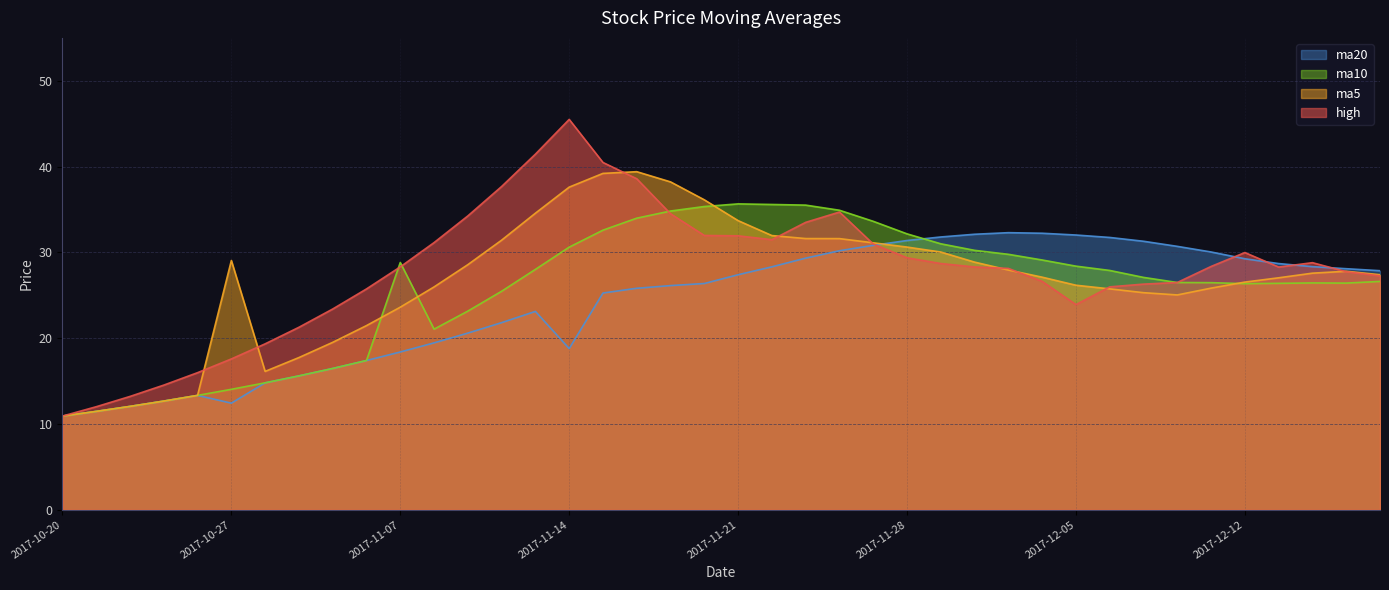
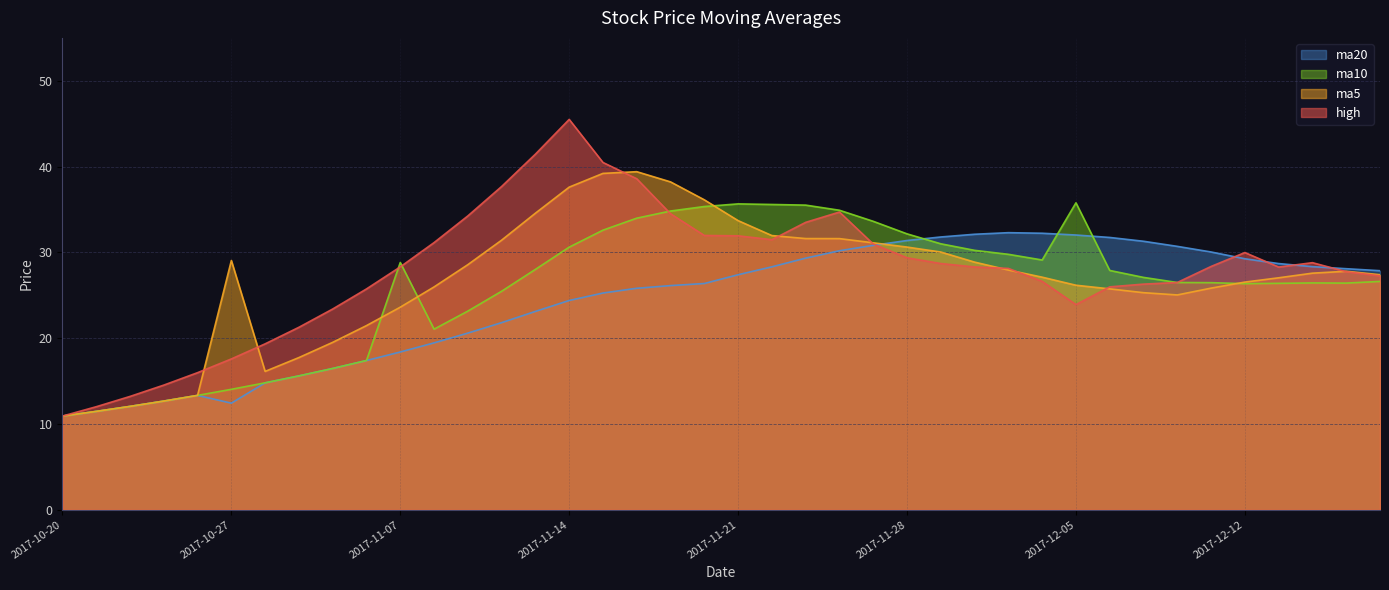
ma20, 2017-11-14: 19 -> 24
ma10, 2017-12-05: 28 -> 36
